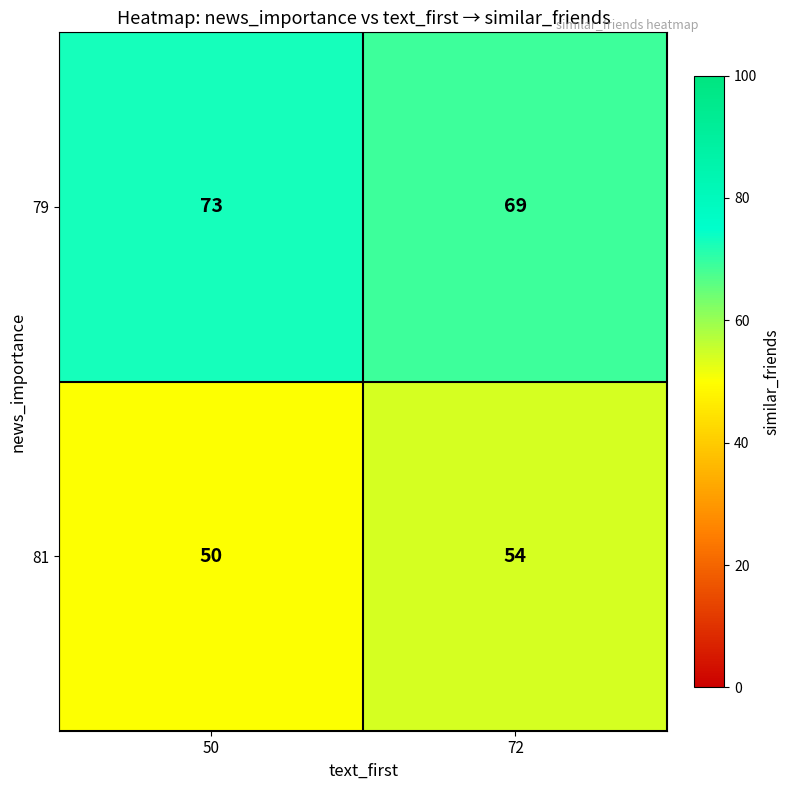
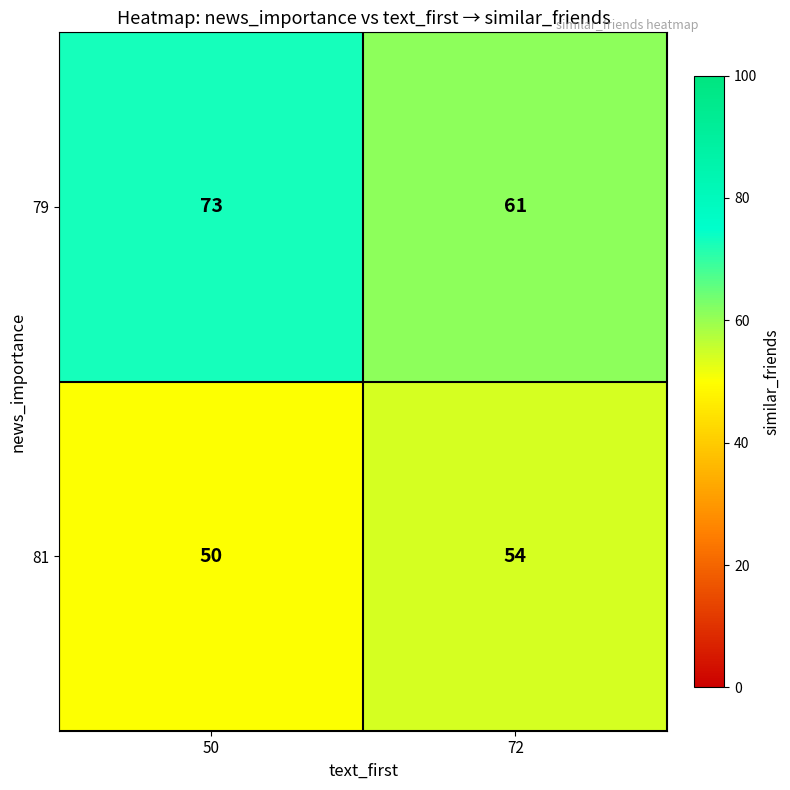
79, 72: 69 -> 61
